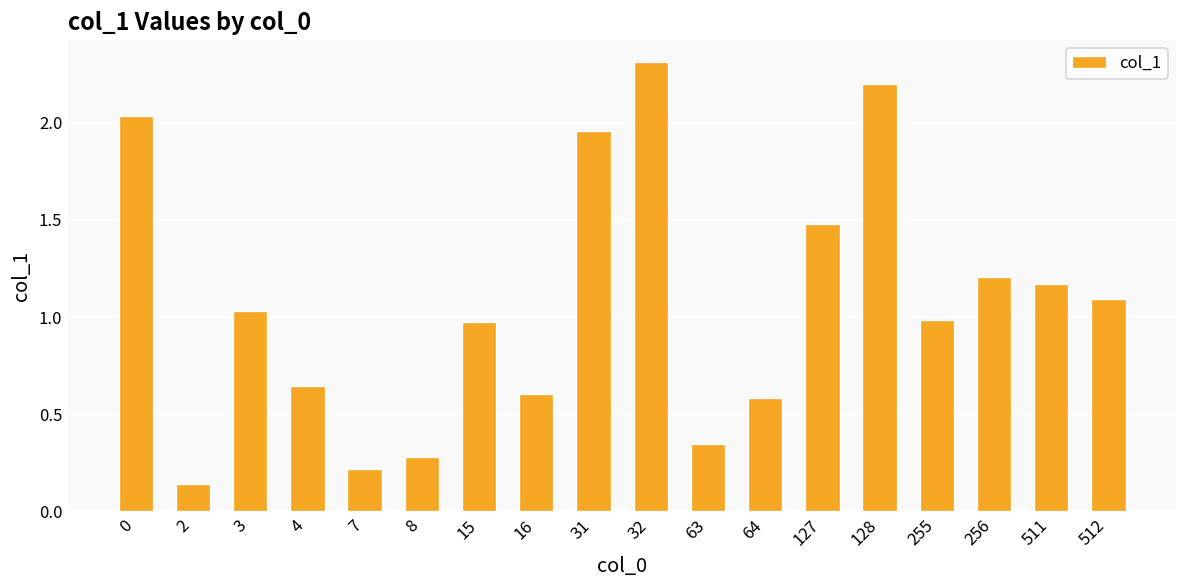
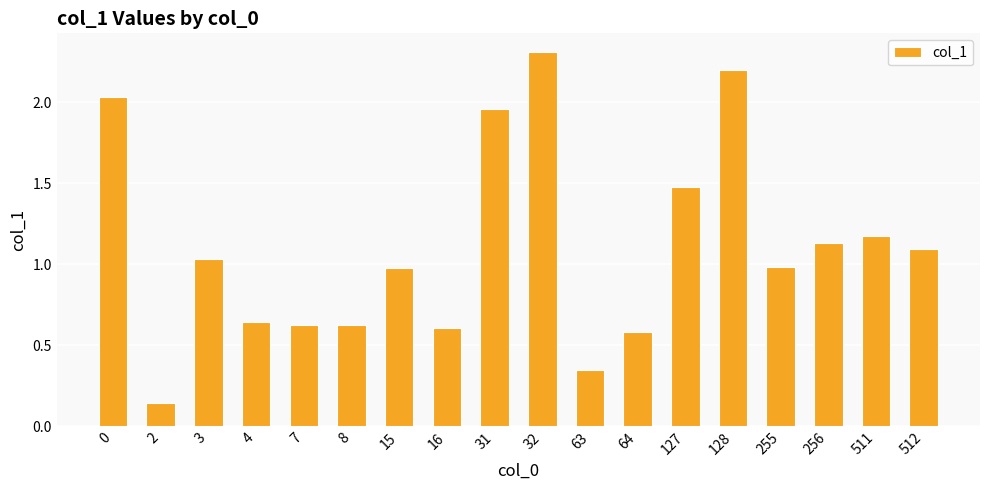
7: 0.22 -> 0.63
8: 0.28 -> 0.62
256: 1.21 -> 1.13
